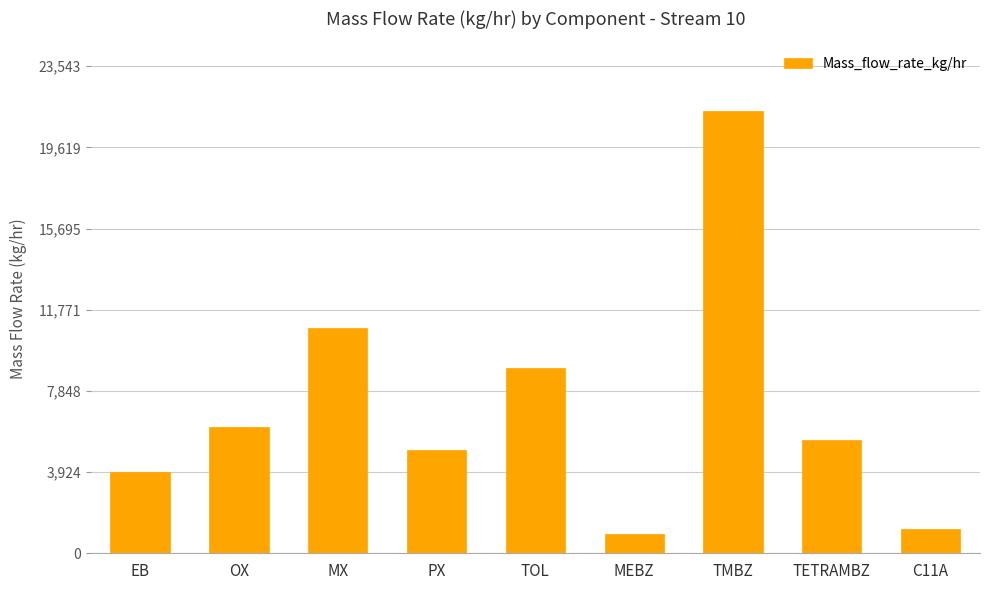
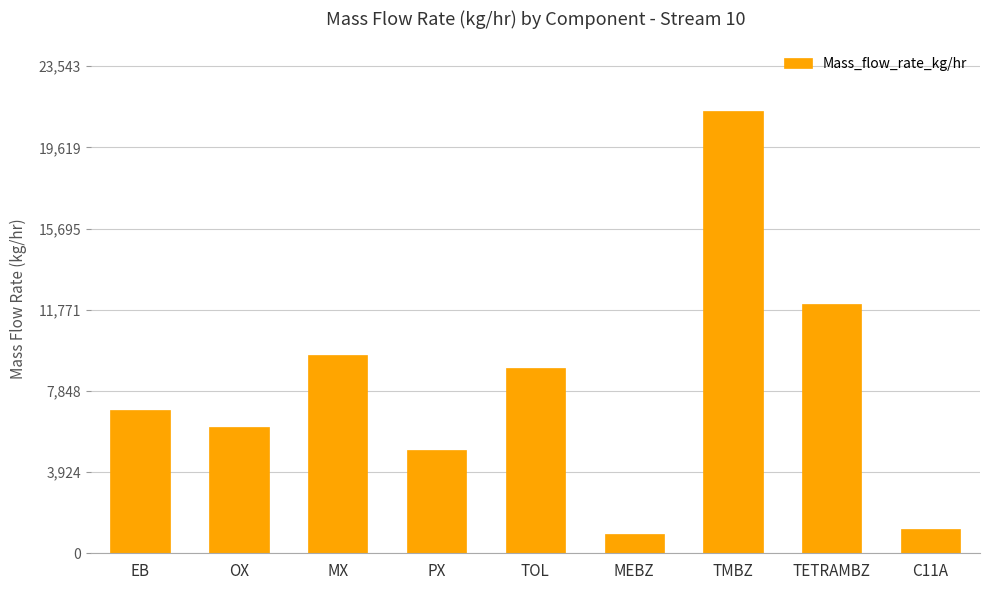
EB: 3,900 -> 6,900
MX: 10,900 -> 9,600
TETRAMBZ: 5,500 -> 12,100
